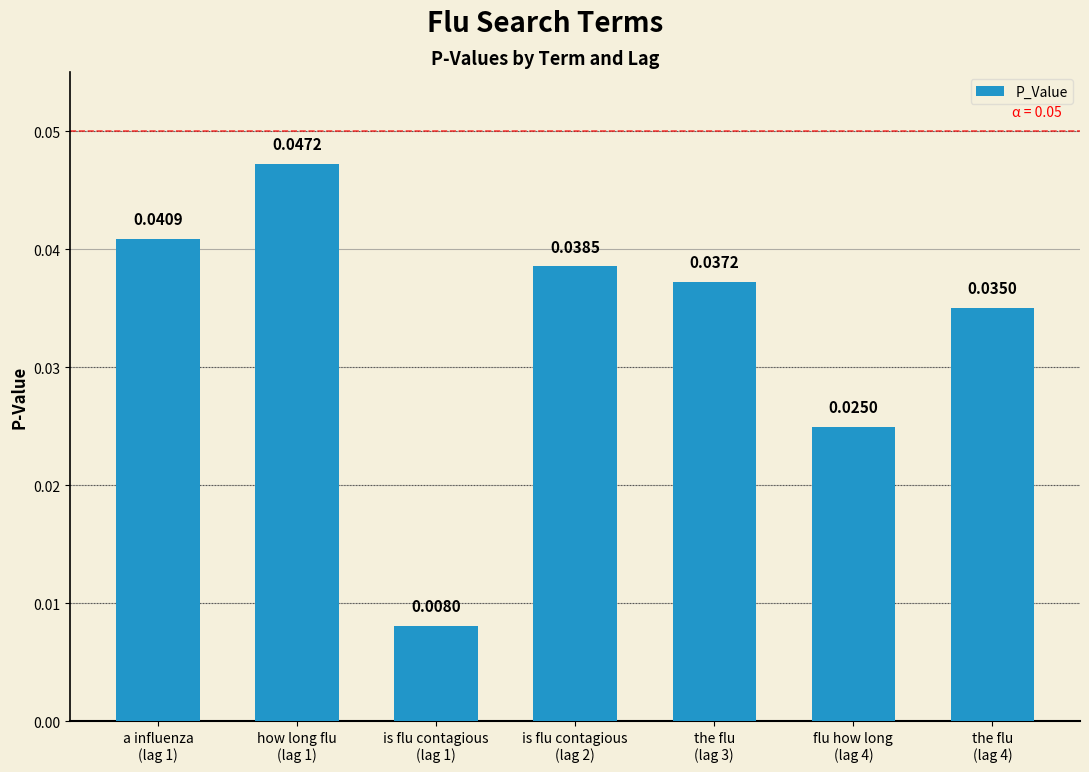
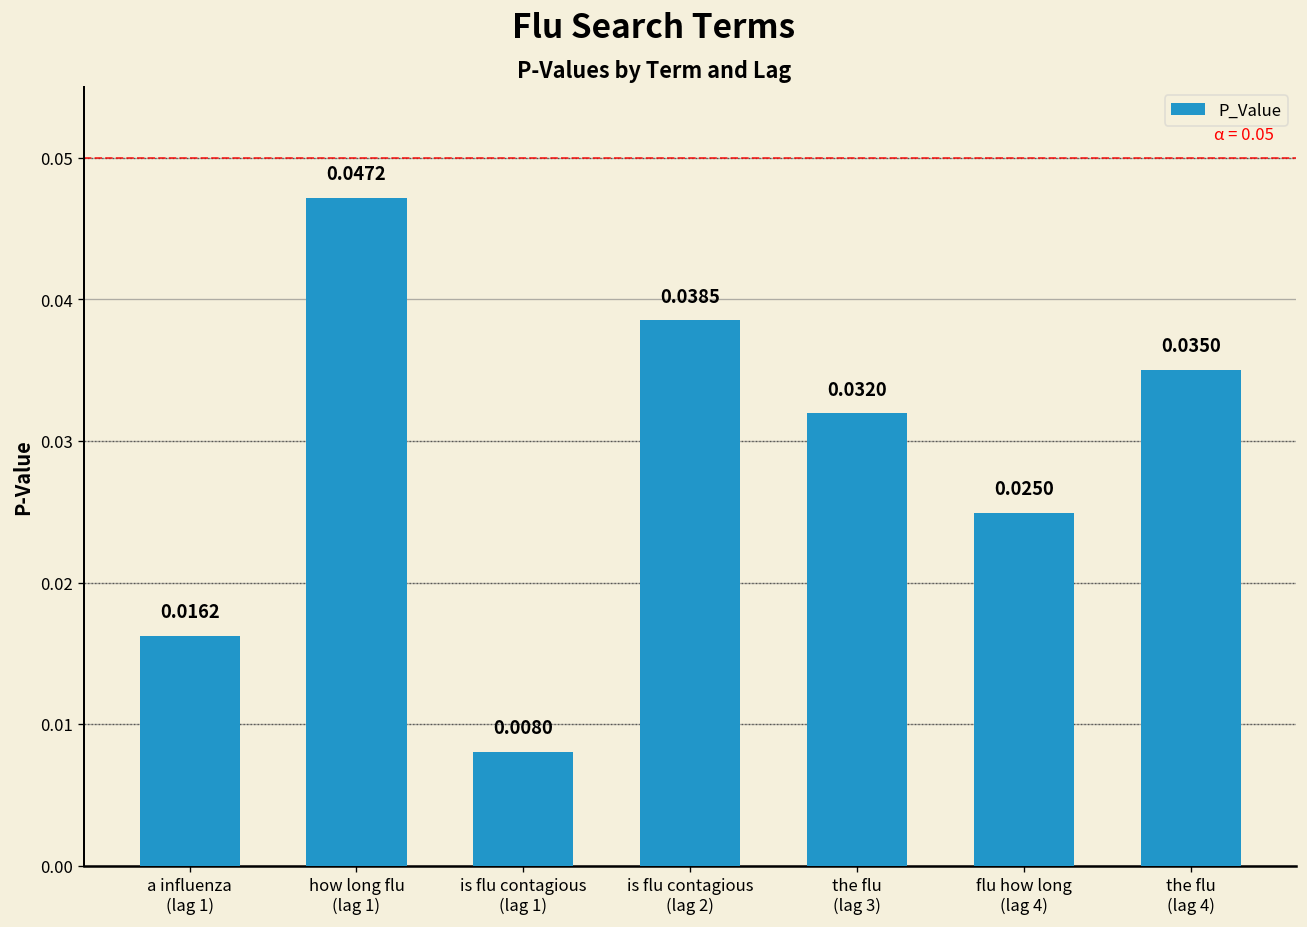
a influenza (lag 1): 0.0409 -> 0.0162
the flu (lag 3): 0.0372 -> 0.0320
